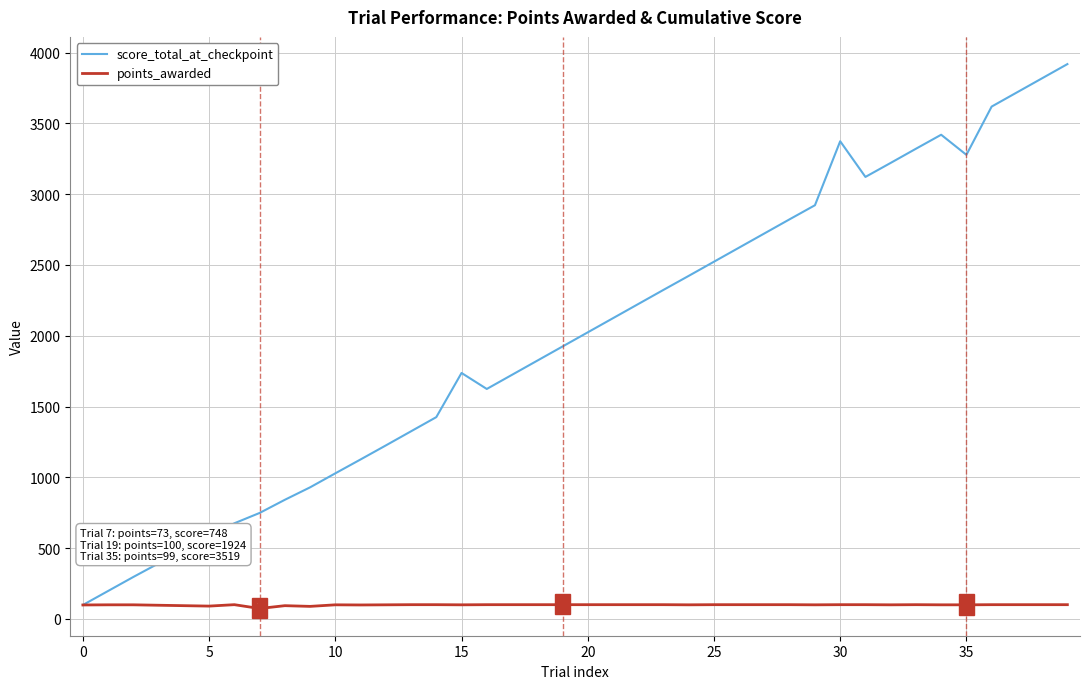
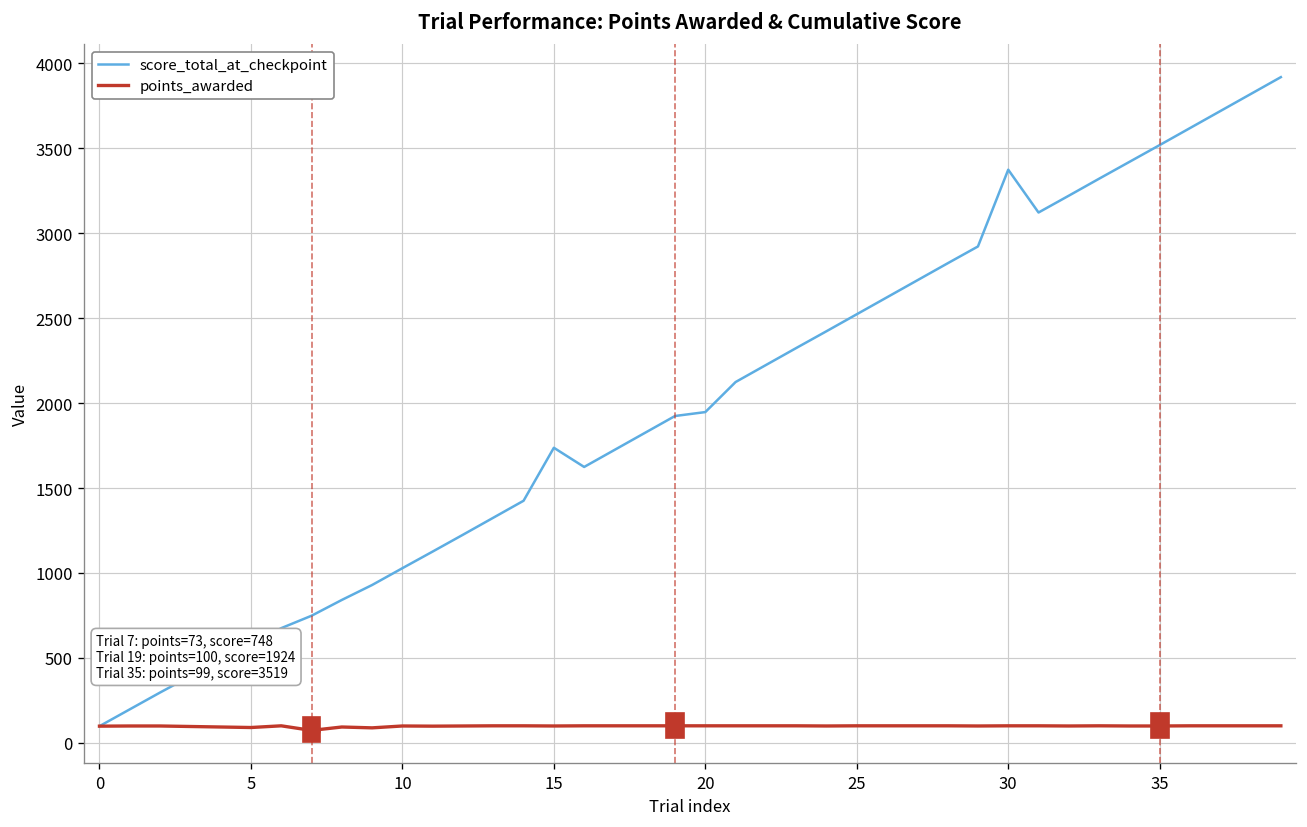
score_total_at_checkpoint, 20: 2020 -> 1950
score_total_at_checkpoint, 35: 3280 -> 3520
